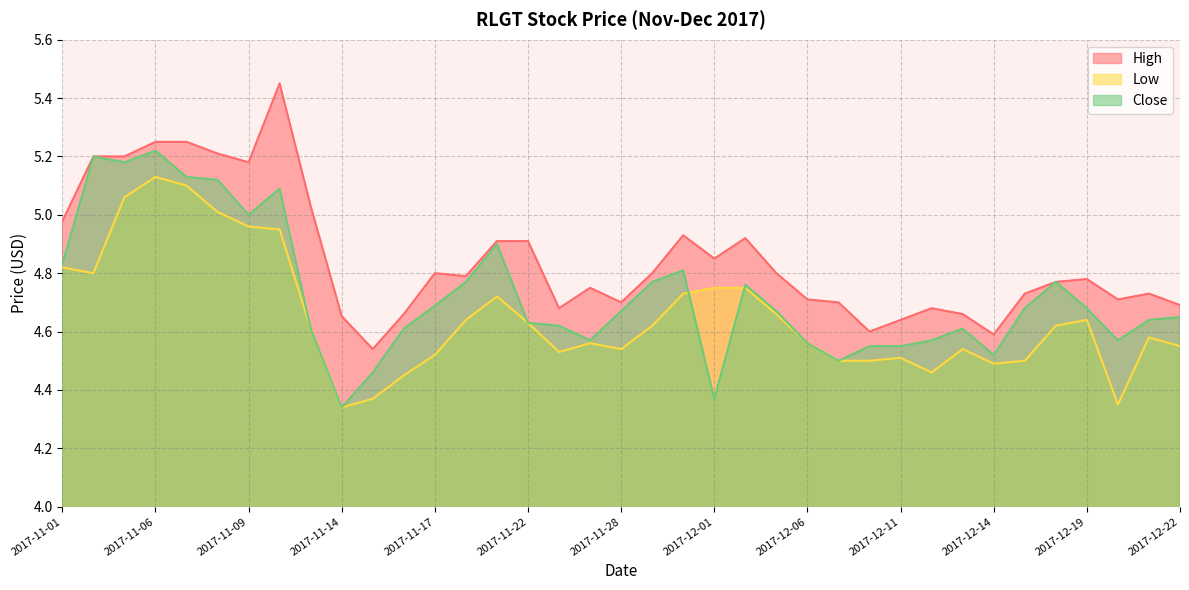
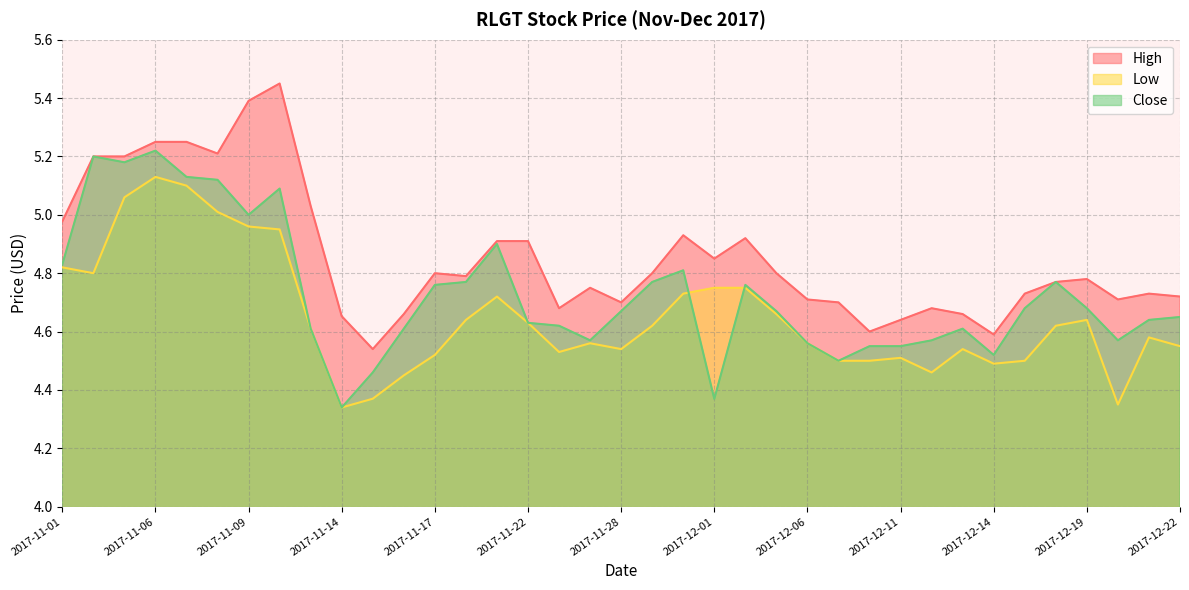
High, 2017-11-09: 5.18 -> 5.39
Close, 2017-11-17: 4.69 -> 4.76
High, 2017-12-22: 4.69 -> 4.72
